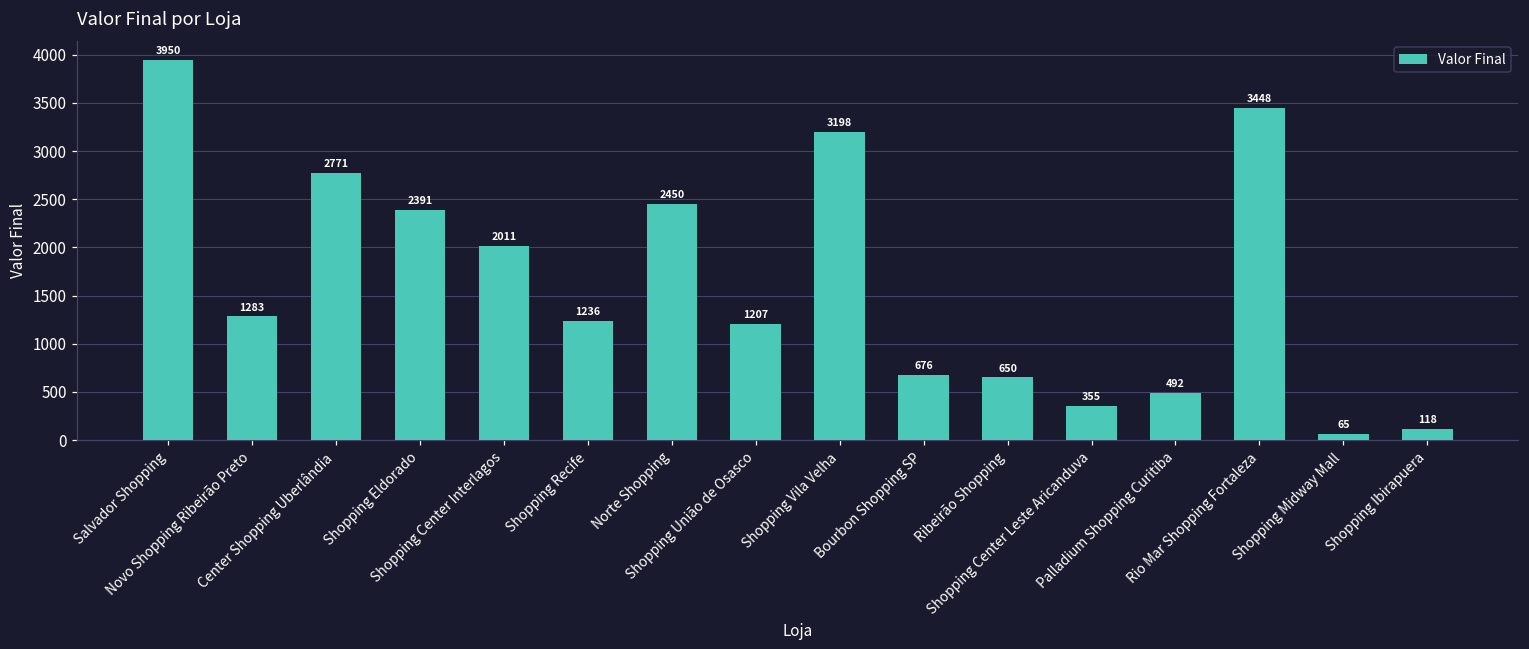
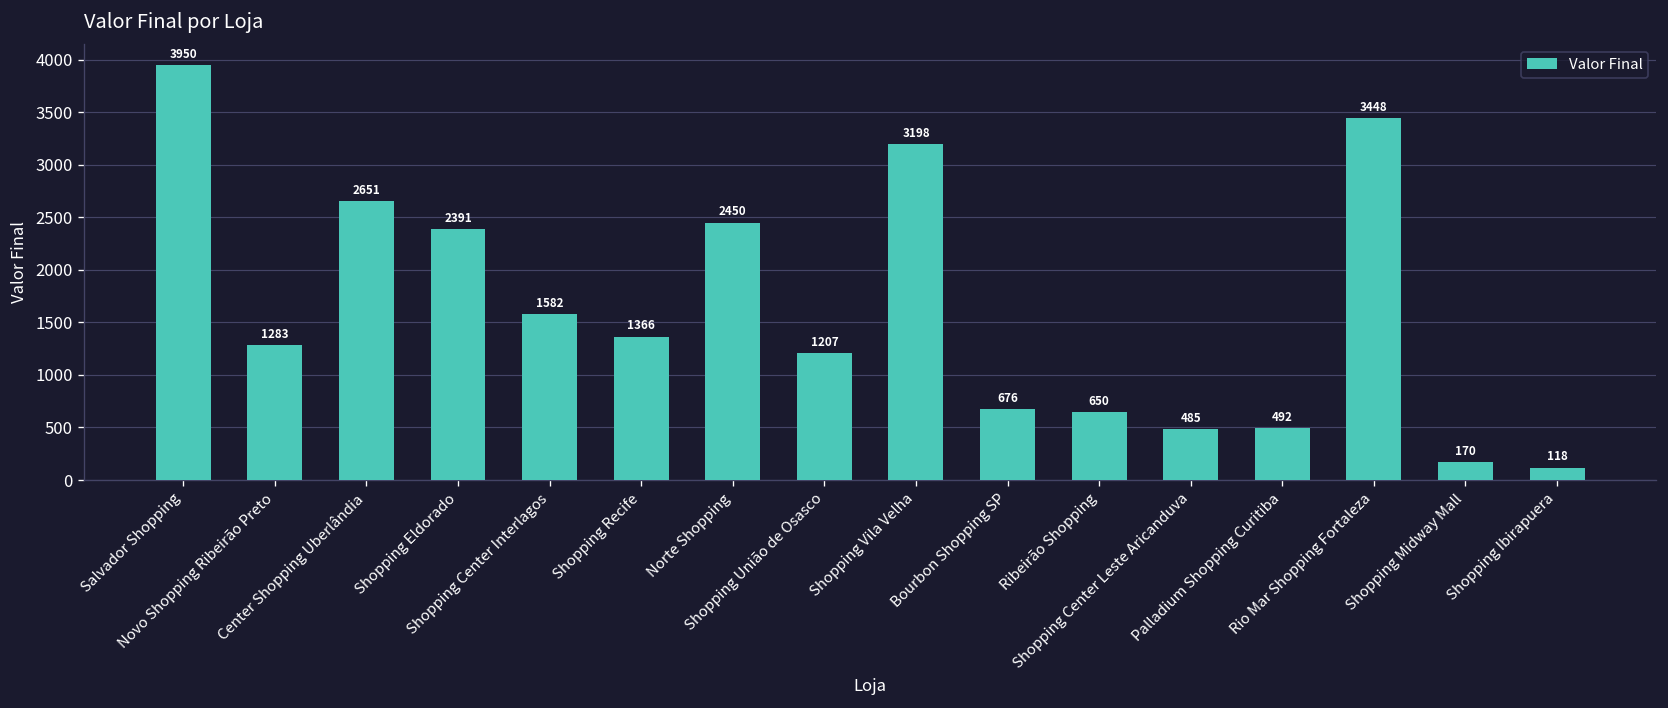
Center Shopping Uberlândia: 2771 -> 2651
Shopping Center Interlagos: 2011 -> 1582
Shopping Recife: 1236 -> 1366
Shopping Center Leste Aricanduva: 355 -> 485
Shopping Midway Mall: 65 -> 170
